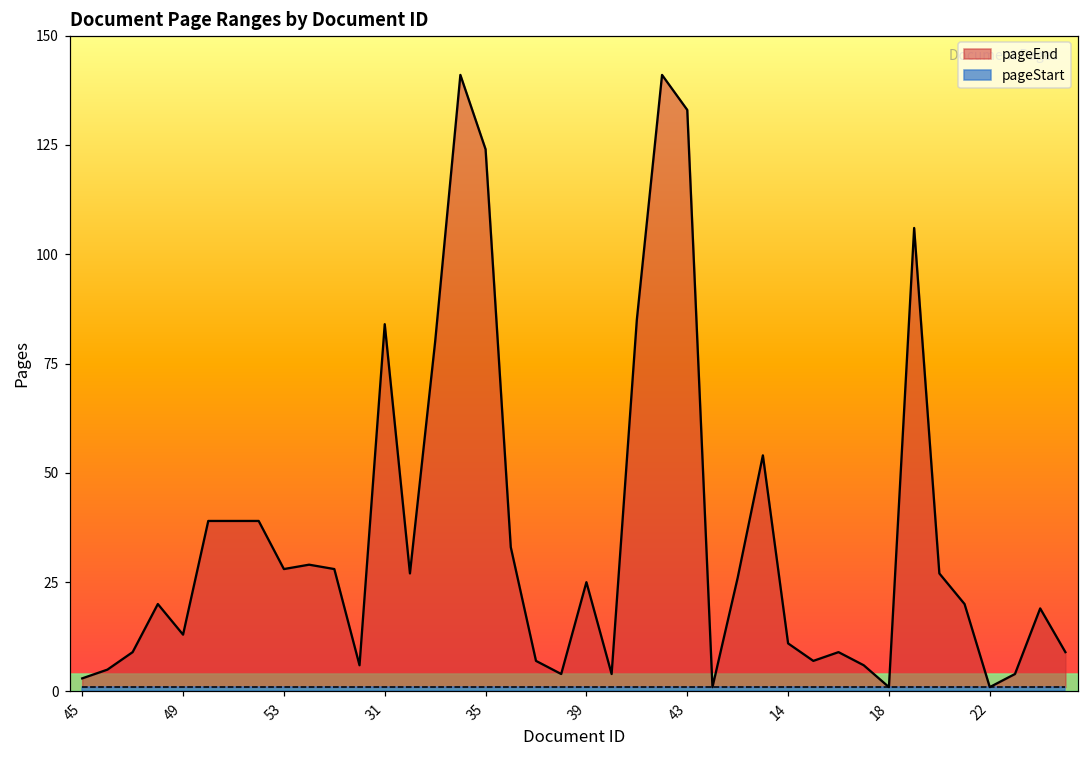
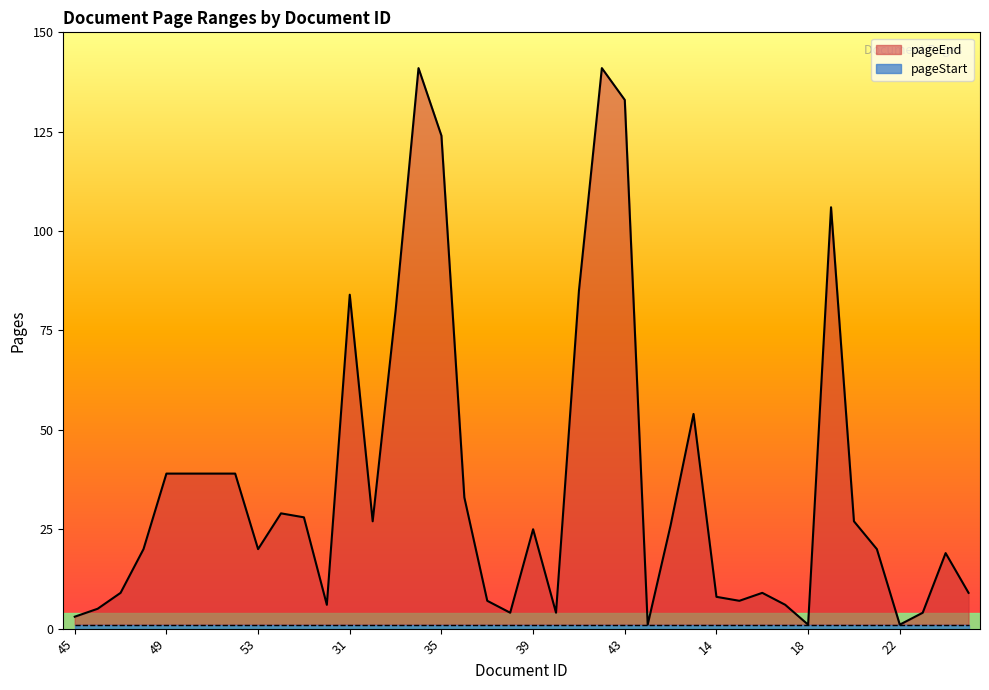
pageEnd, 49: 13 -> 39
pageEnd, 53: 28 -> 20
pageEnd, 14: 11 -> 8
